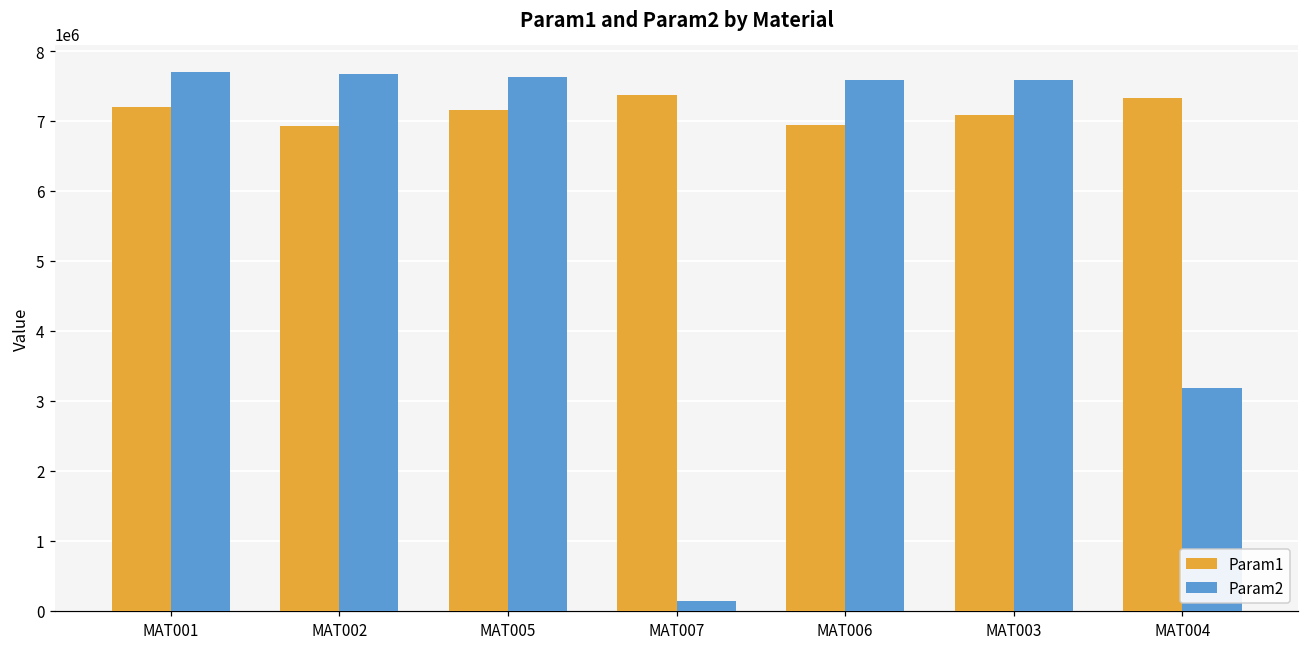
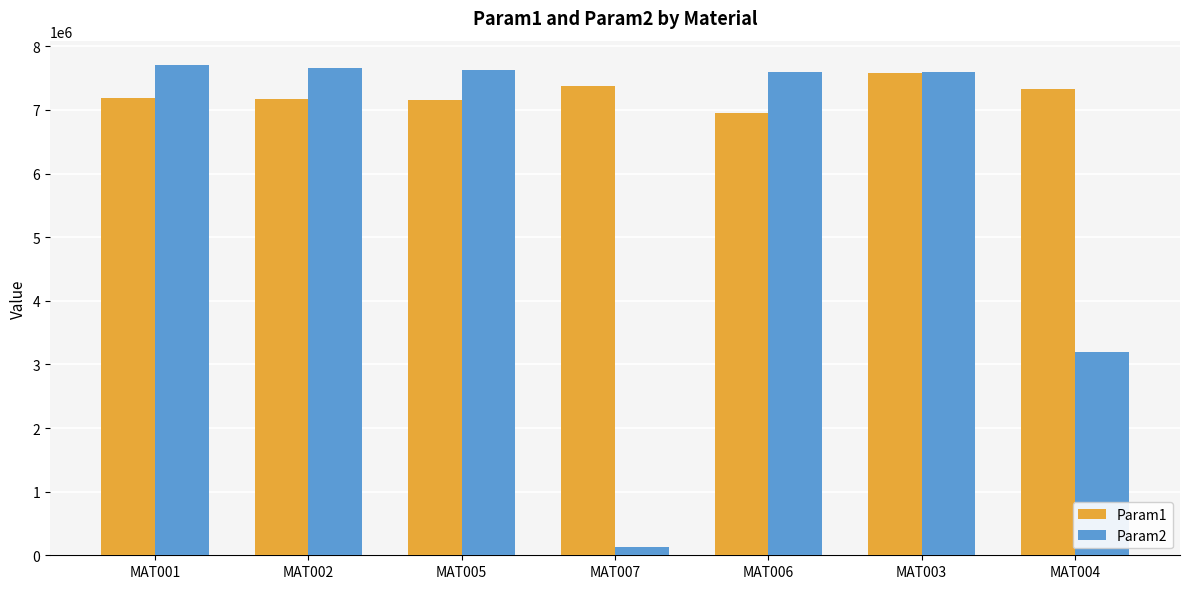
Param1, MAT002: 6900000 -> 7200000
Param1, MAT003: 7100000 -> 7600000
